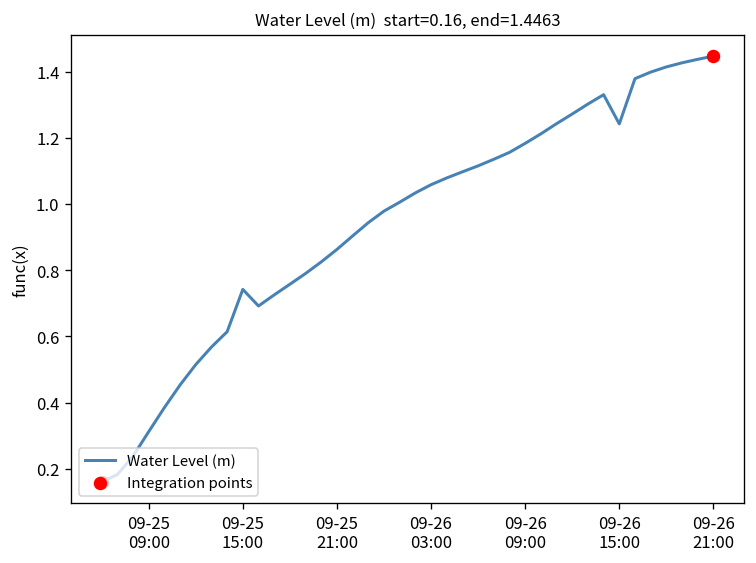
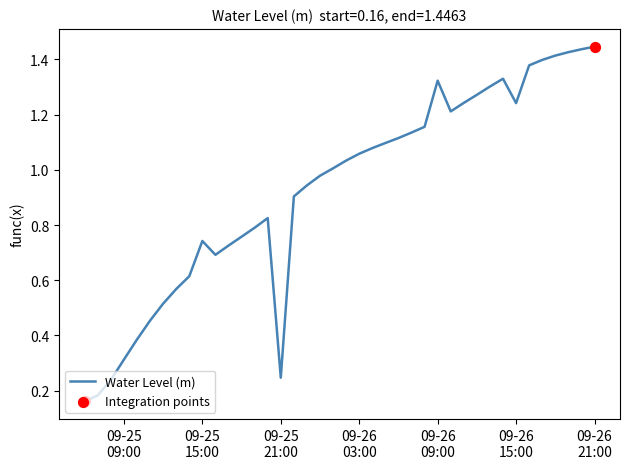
Water Level (m), 09-25 21:00: 0.86 -> 0.25
Water Level (m), 09-26 09:00: 1.18 -> 1.32
